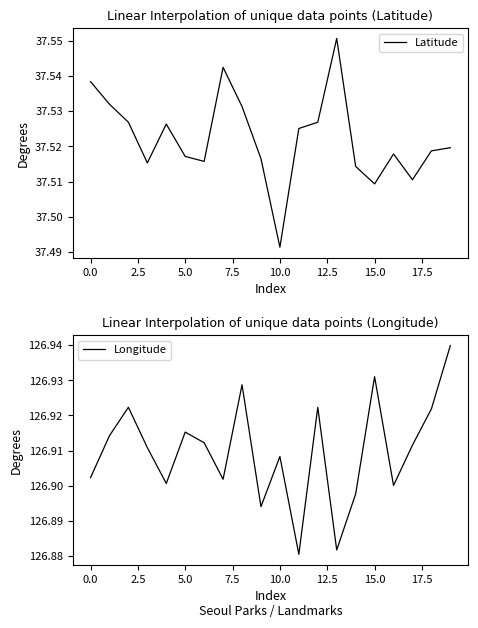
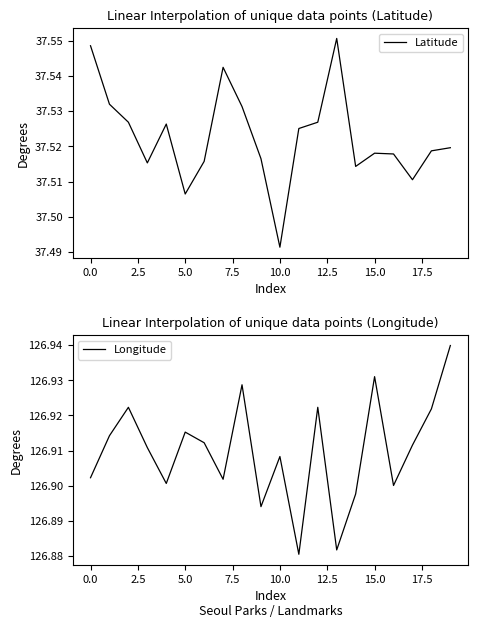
Linear Interpolation of unique data points (Latitude), 0.0: 37.538 -> 37.549
Linear Interpolation of unique data points (Latitude), 5.0: 37.517 -> 37.506
Linear Interpolation of unique data points (Latitude), 15.0: 37.509 -> 37.518
